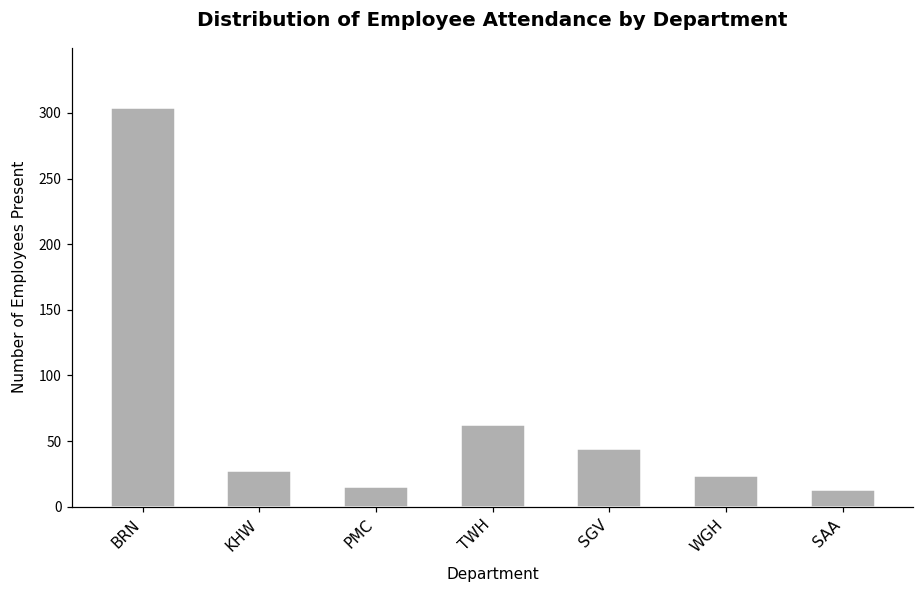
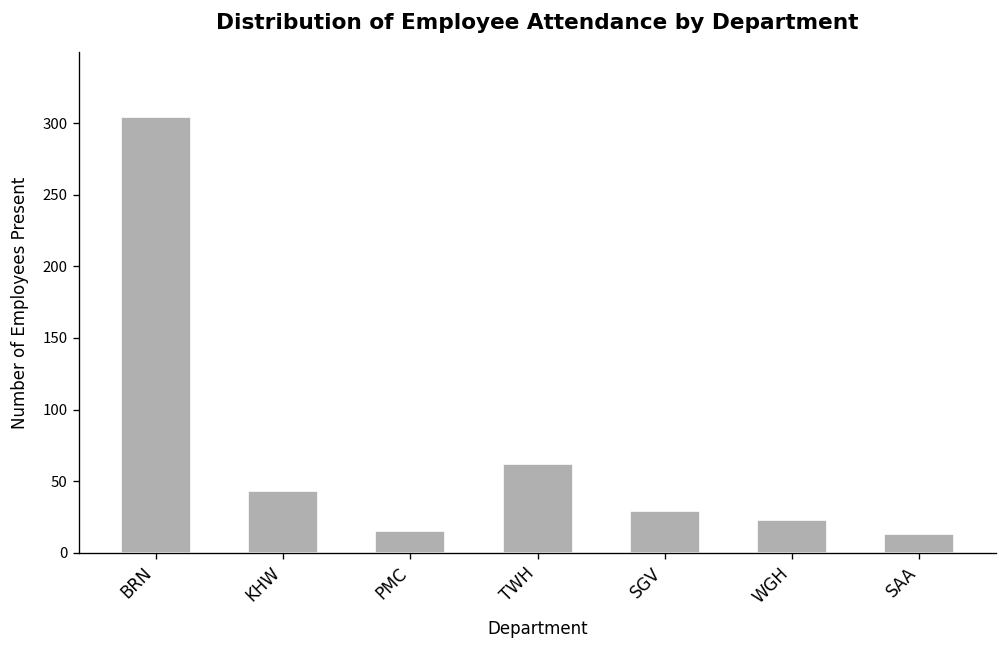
KHW: 27 -> 43
SGV: 44 -> 29
